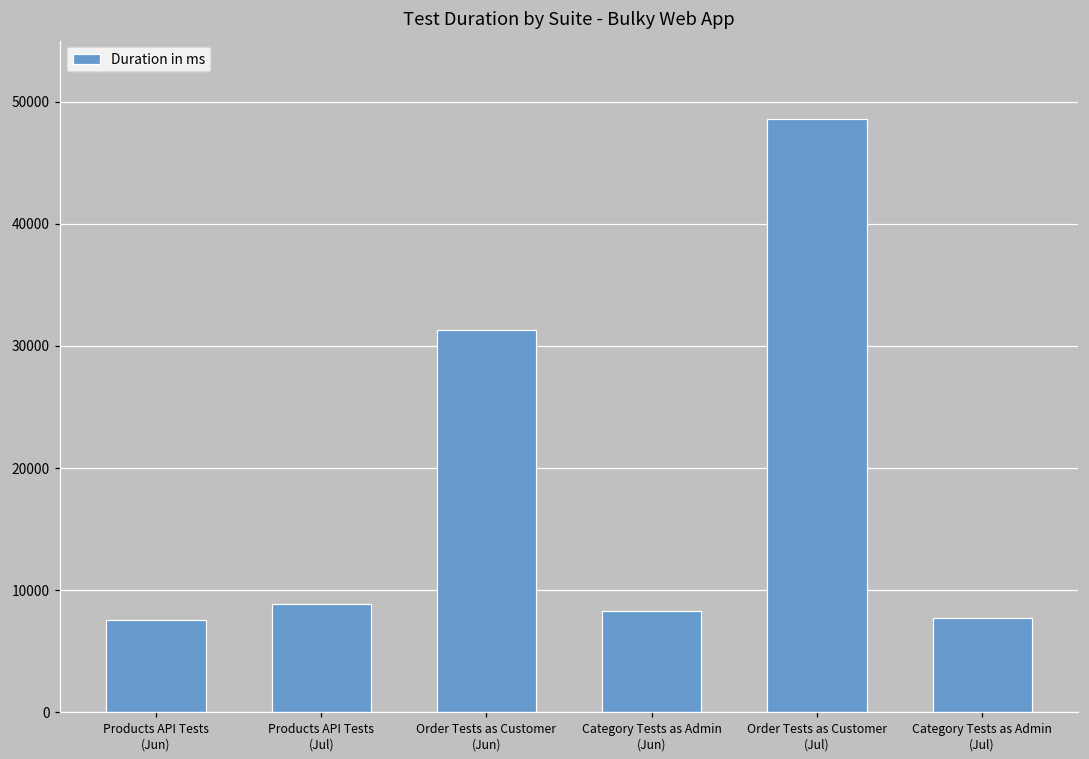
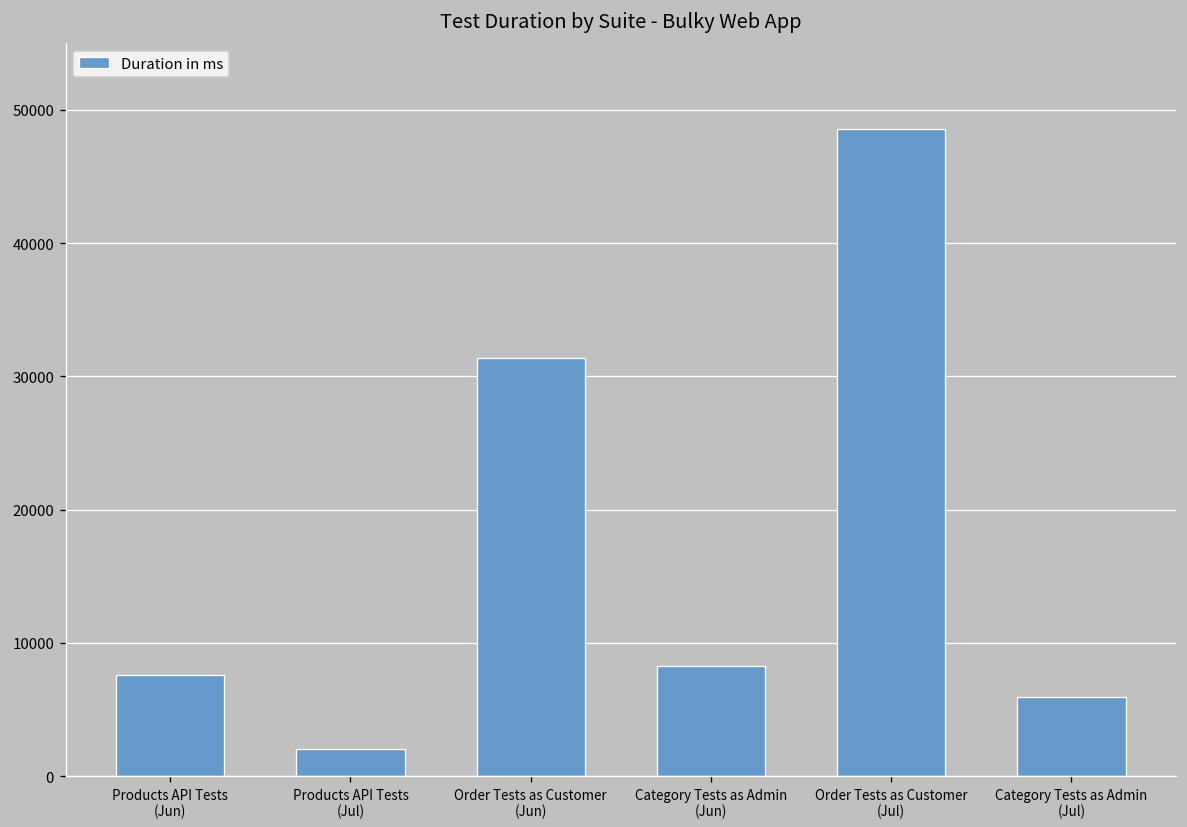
Products API Tests (Jul): 8900 -> 2100
Category Tests as Admin (Jul): 7800 -> 6000
